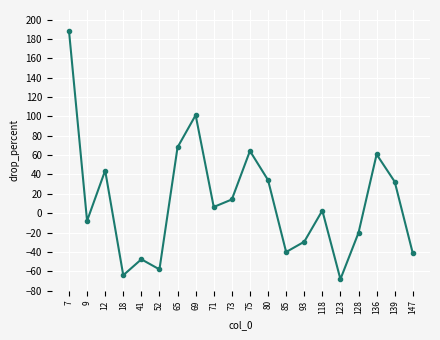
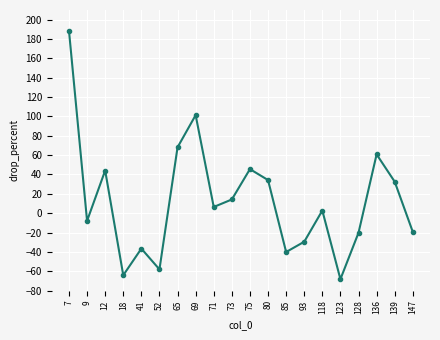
41: -50 -> -40
75: 60 -> 50
147: -40 -> -20
